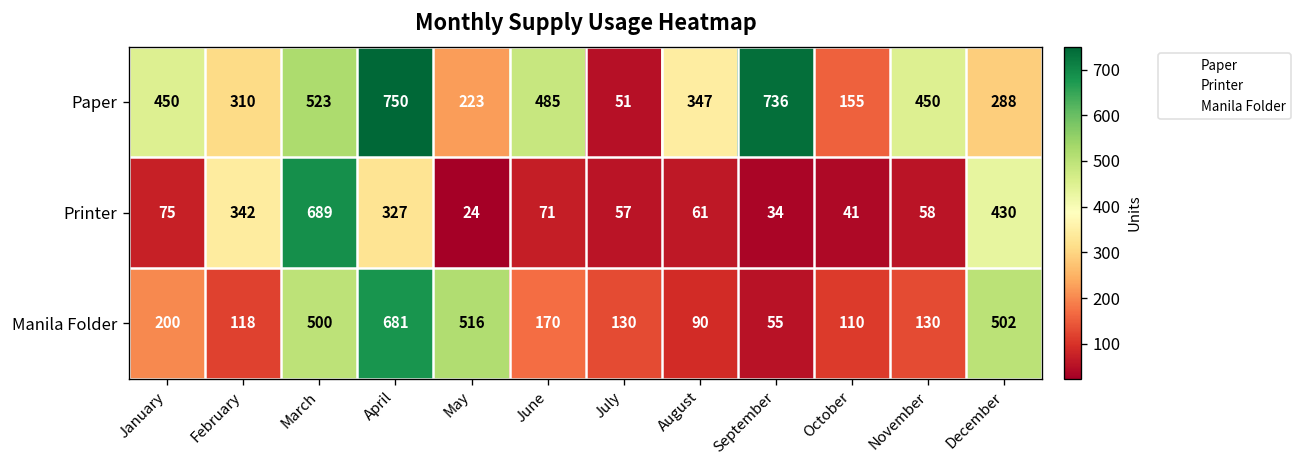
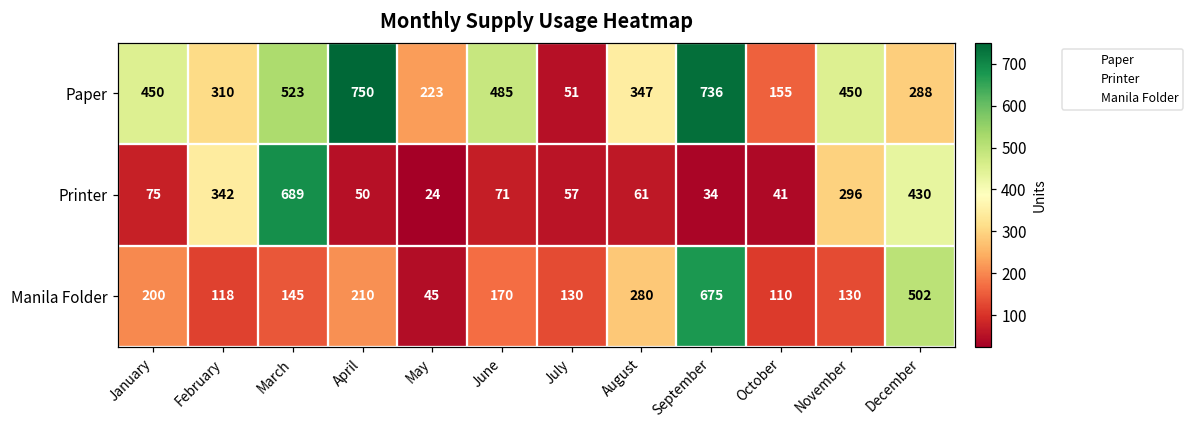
Printer, April: 327 -> 50
Printer, November: 58 -> 296
Manila Folder, March: 500 -> 145
Manila Folder, April: 681 -> 210
Manila Folder, May: 516 -> 45
Manila Folder, August: 90 -> 280
Manila Folder, September: 55 -> 675
